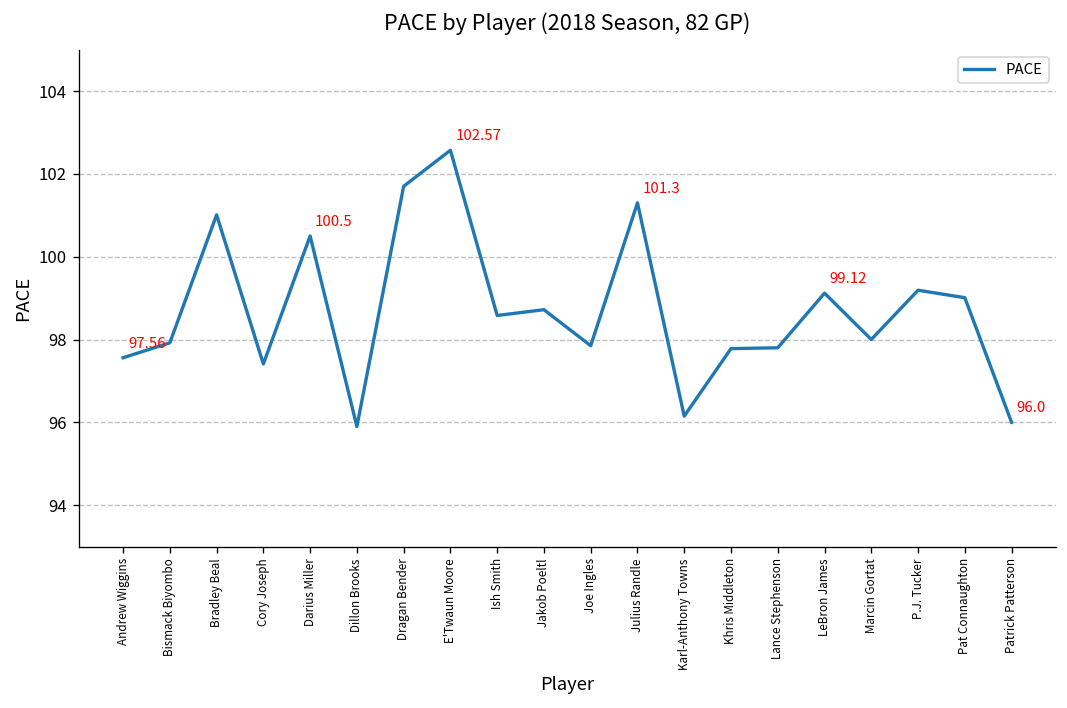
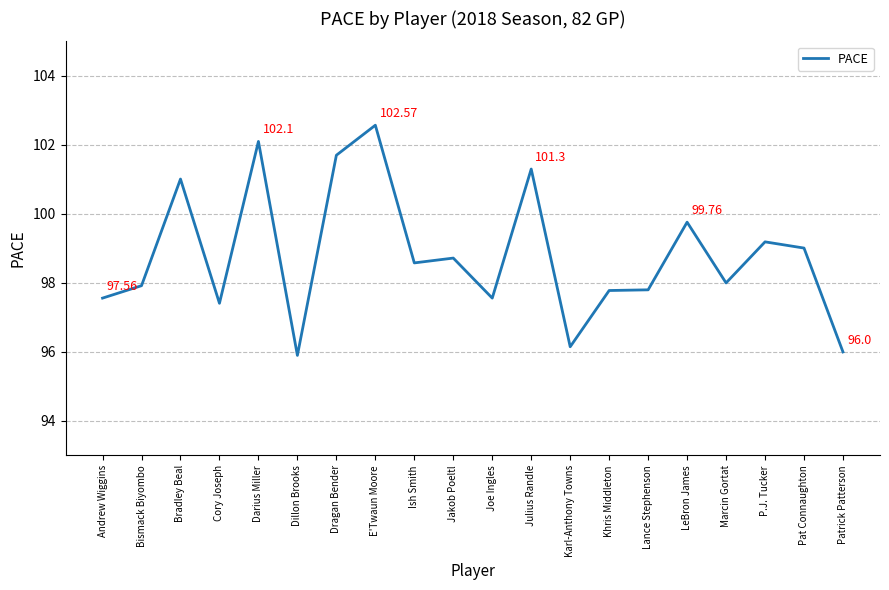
Darius Miller: 100.5 -> 102.1
Joe Ingles: 97.9 -> 97.6
LeBron James: 99.12 -> 99.76
